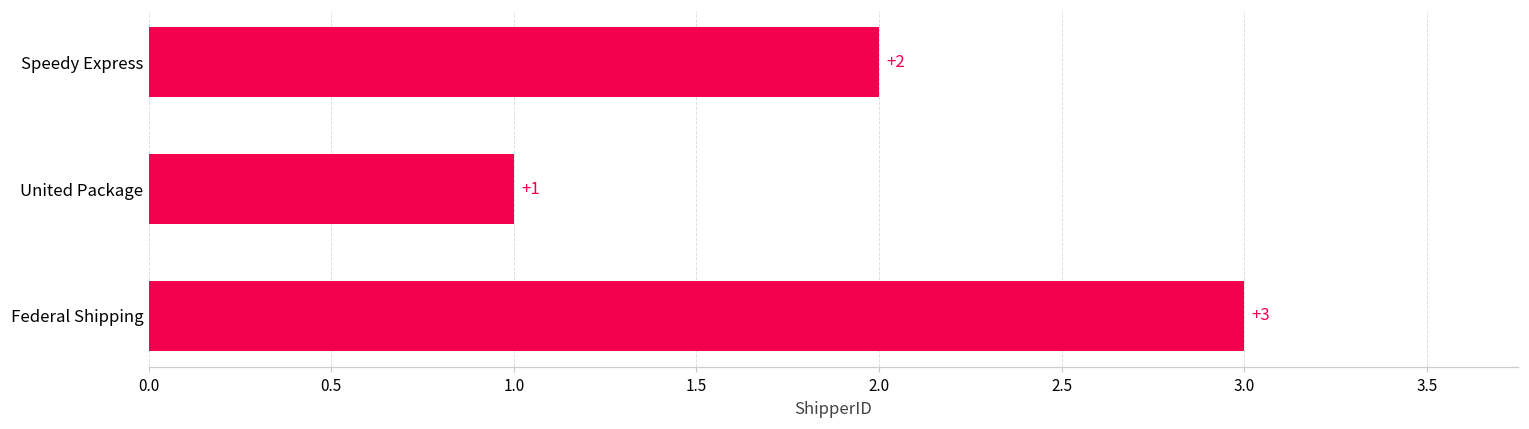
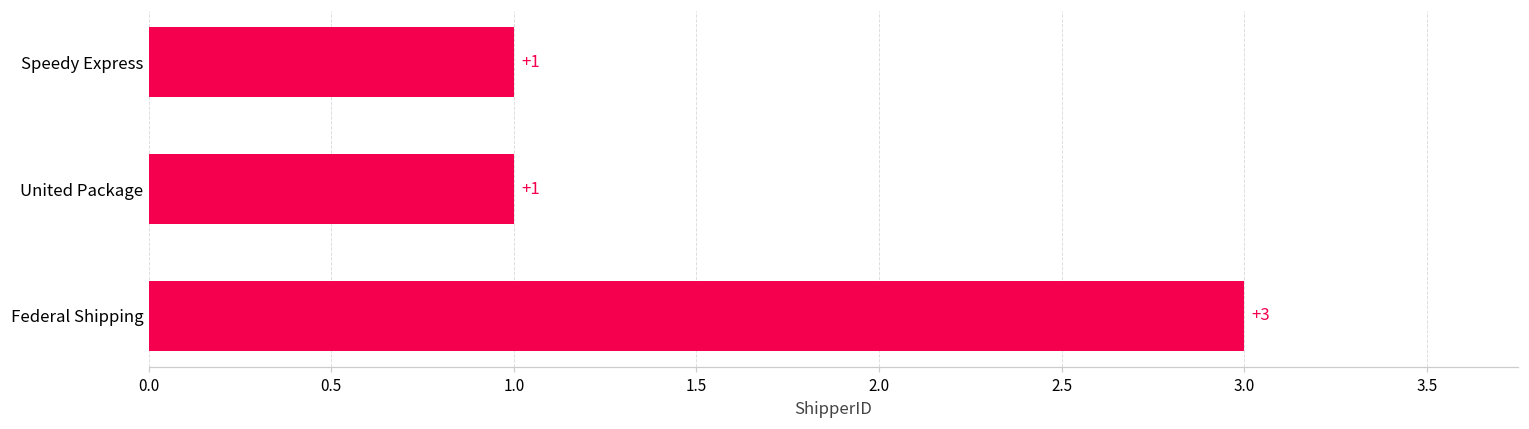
Speedy Express: +2 -> +1
